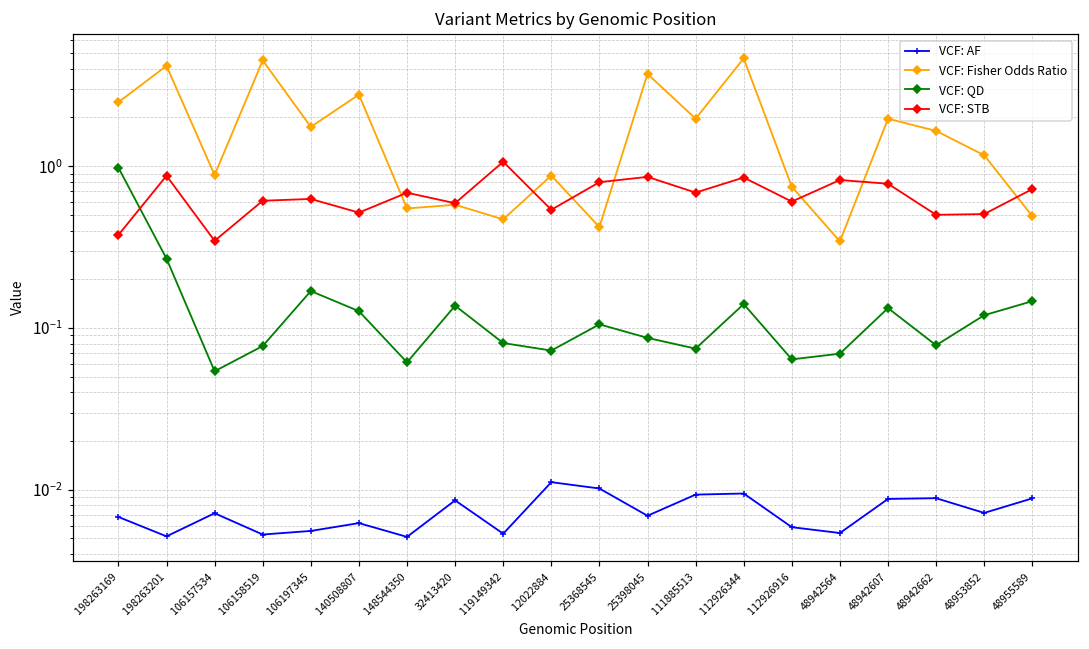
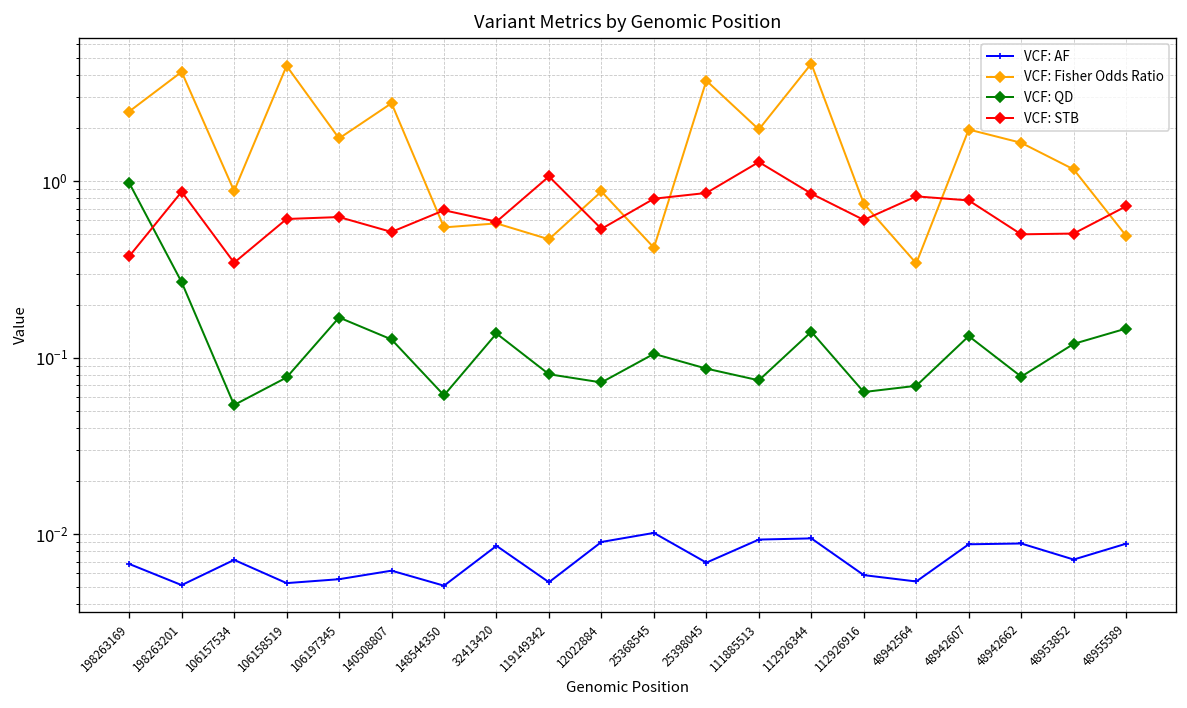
VCF: AF, 12022884: 0.011 -> 0.009
VCF: STB, 111885513: 0.7 -> 1.3
